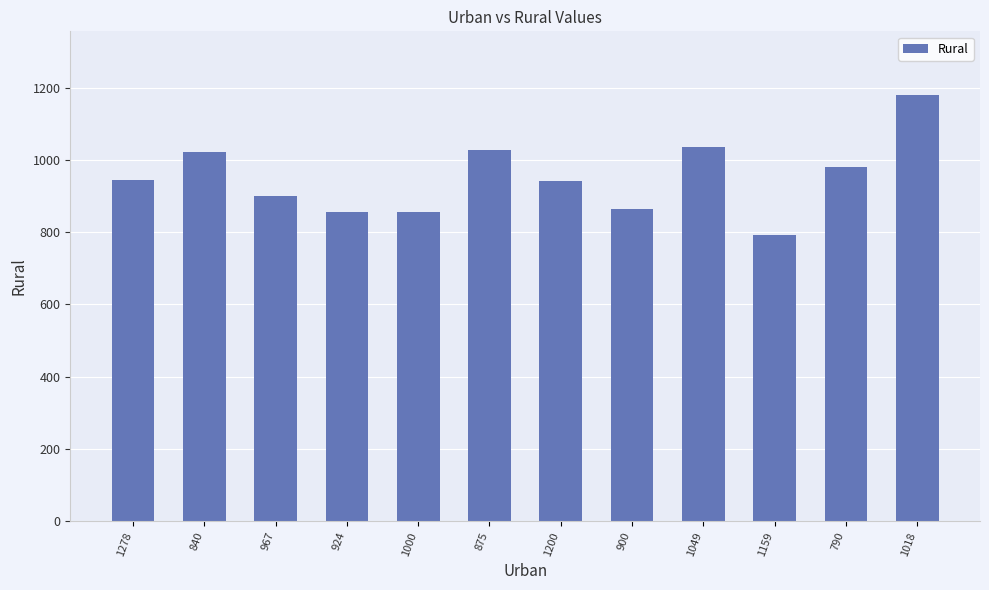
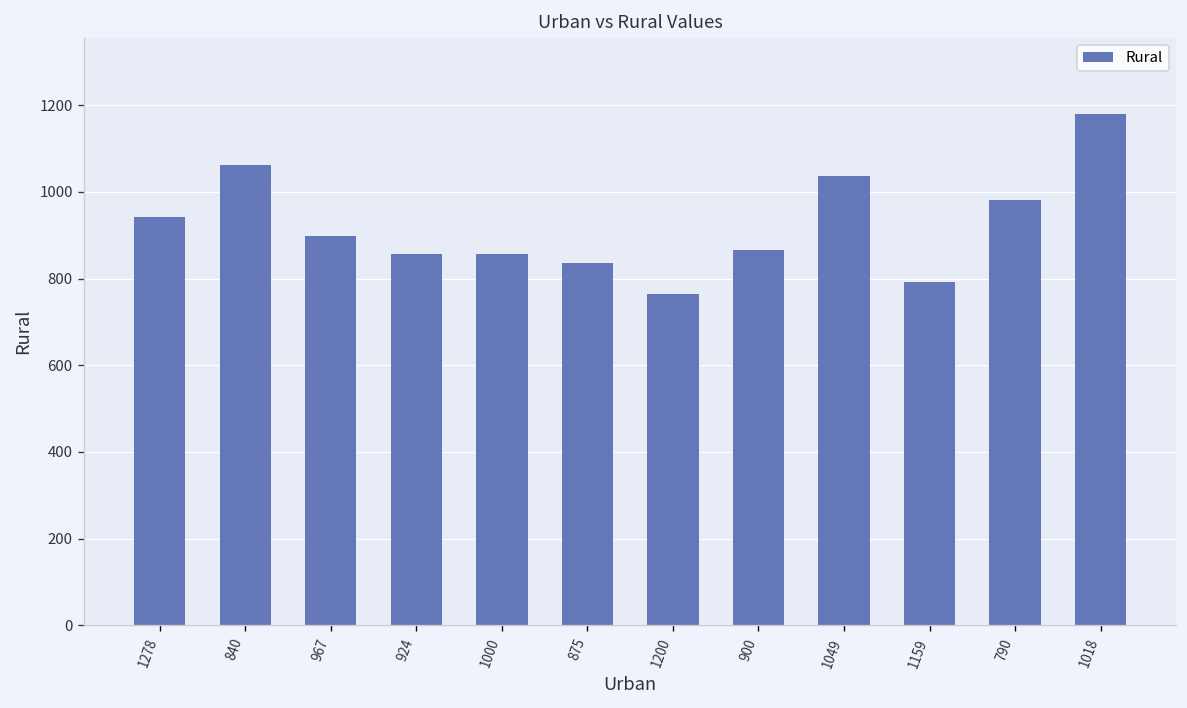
840: 1020 -> 1060
875: 1030 -> 840
1200: 940 -> 770
